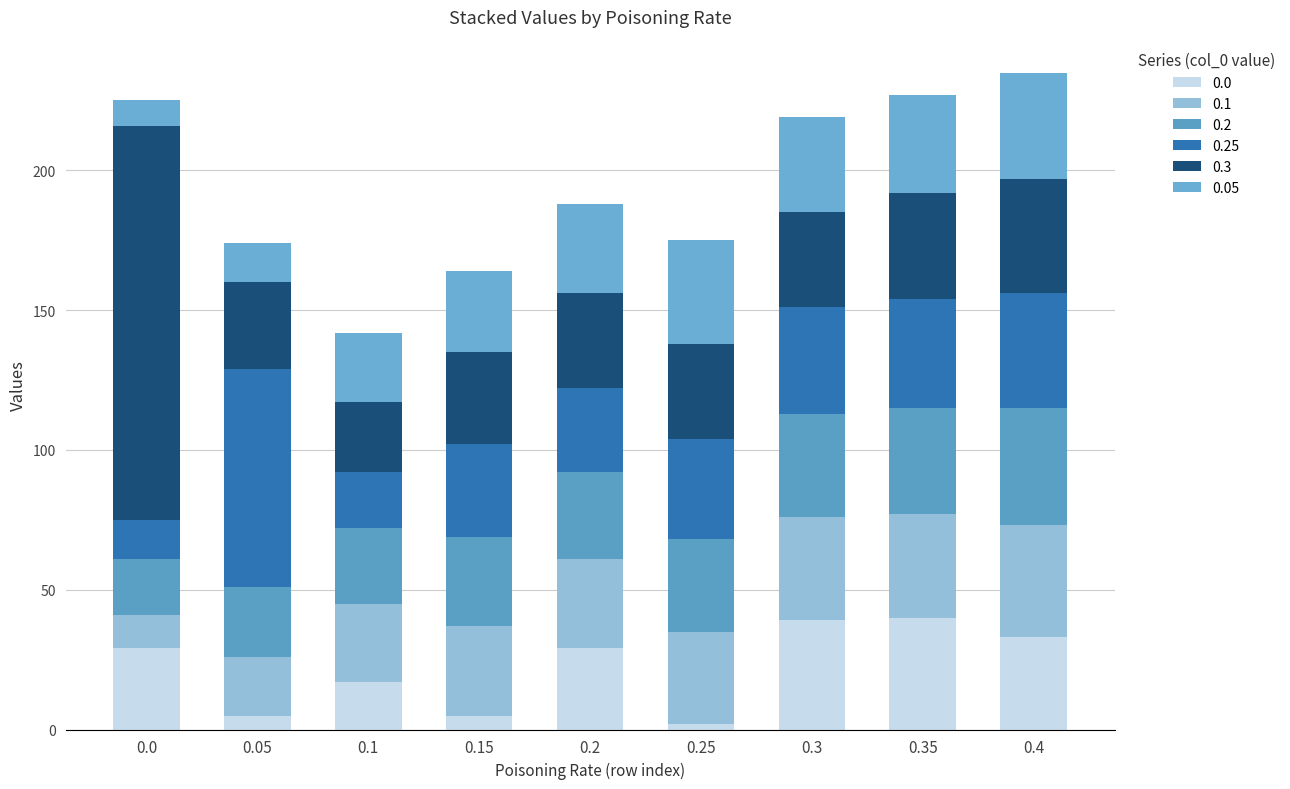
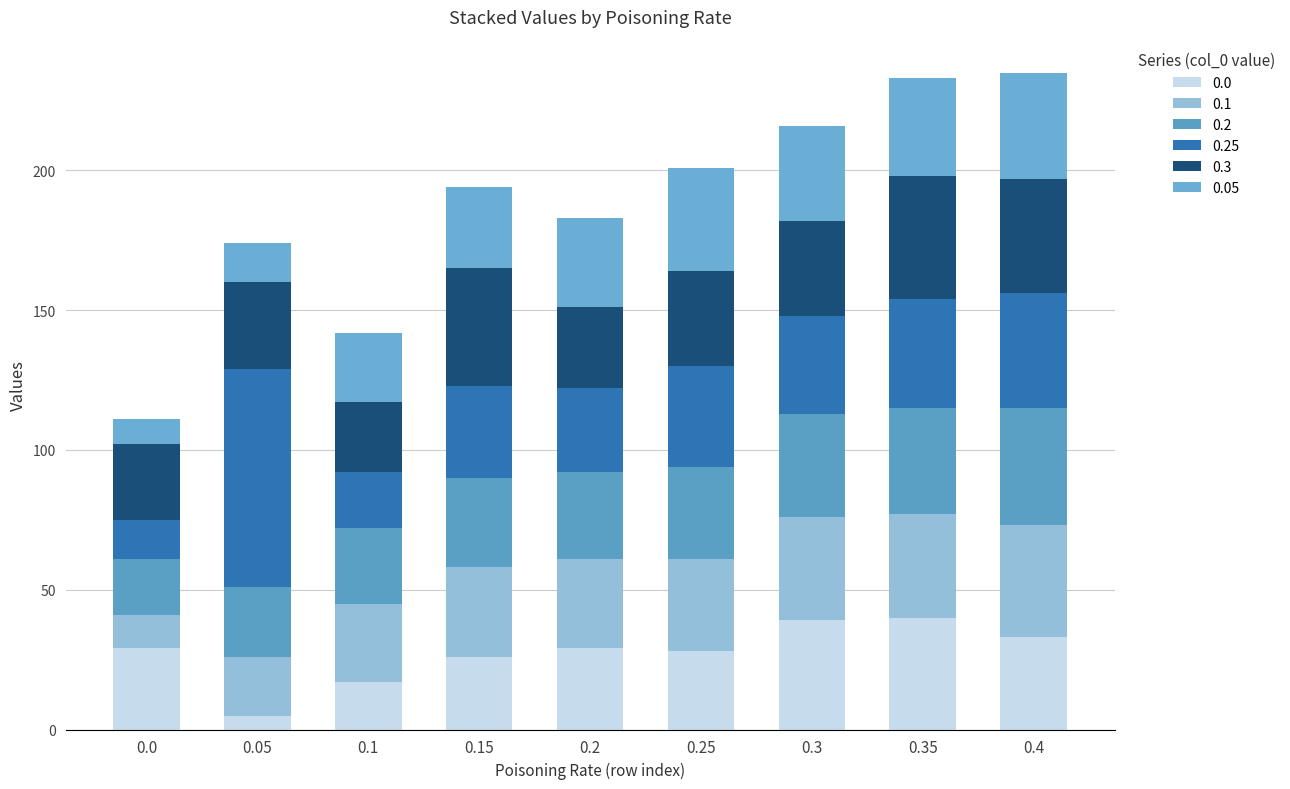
0.3, 0.0: 141 -> 27
0.0, 0.15: 5 -> 26
0.3, 0.15: 33 -> 42
0.3, 0.2: 34 -> 29
0.0, 0.25: 2 -> 28
0.25, 0.3: 38 -> 35
0.3, 0.35: 38 -> 44
